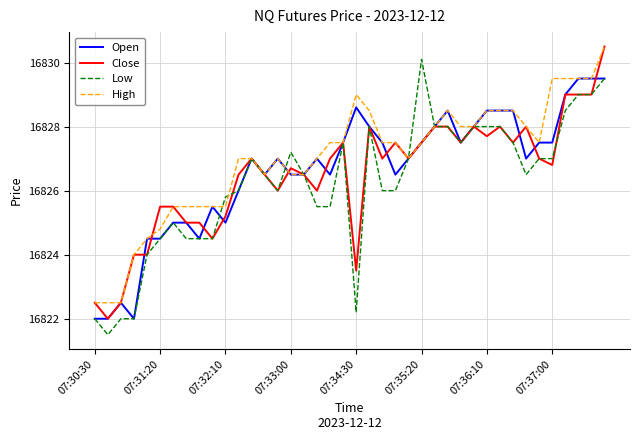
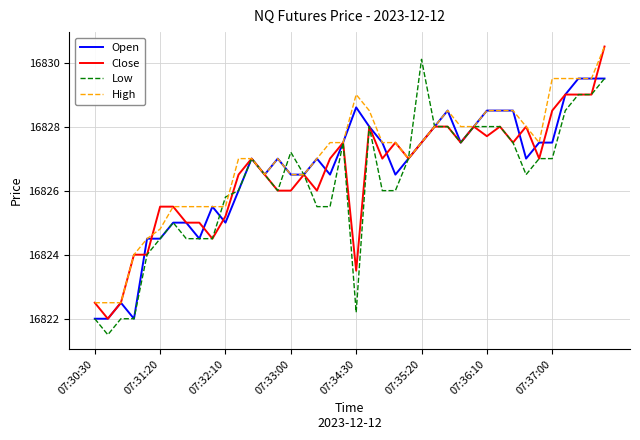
Close, 07:33:00: 16826.7 -> 16826.0
Close, 07:37:00: 16826.8 -> 16828.5
